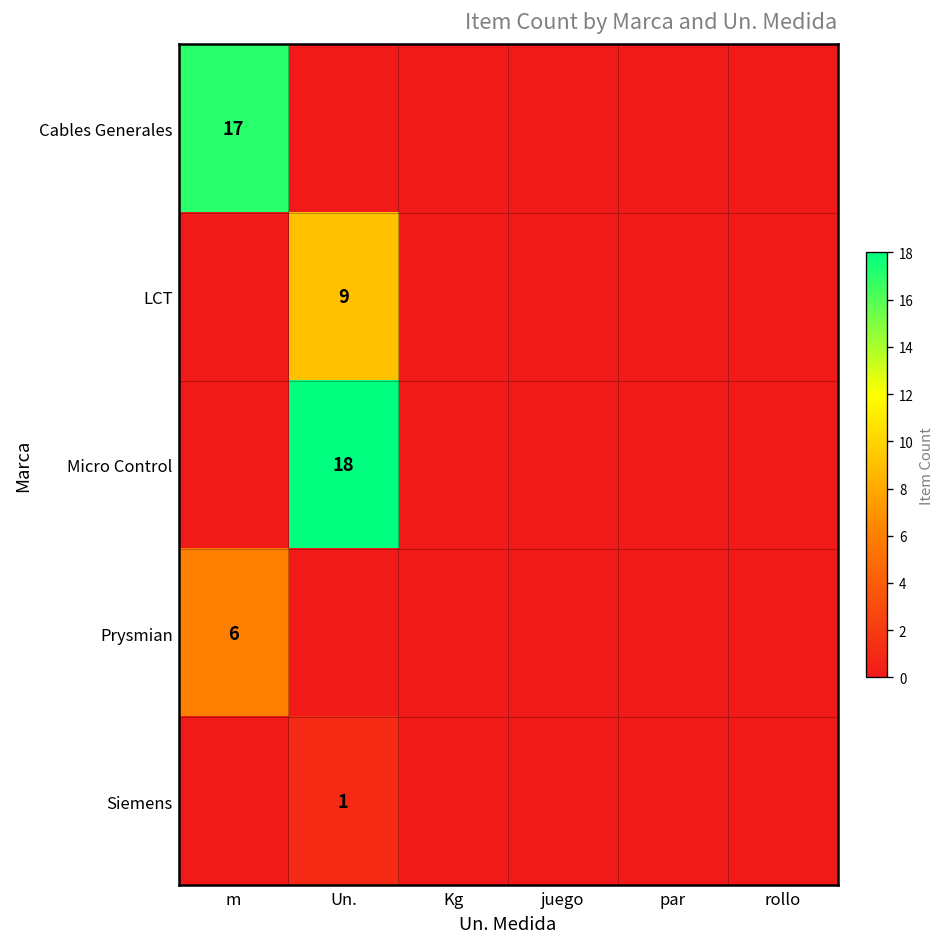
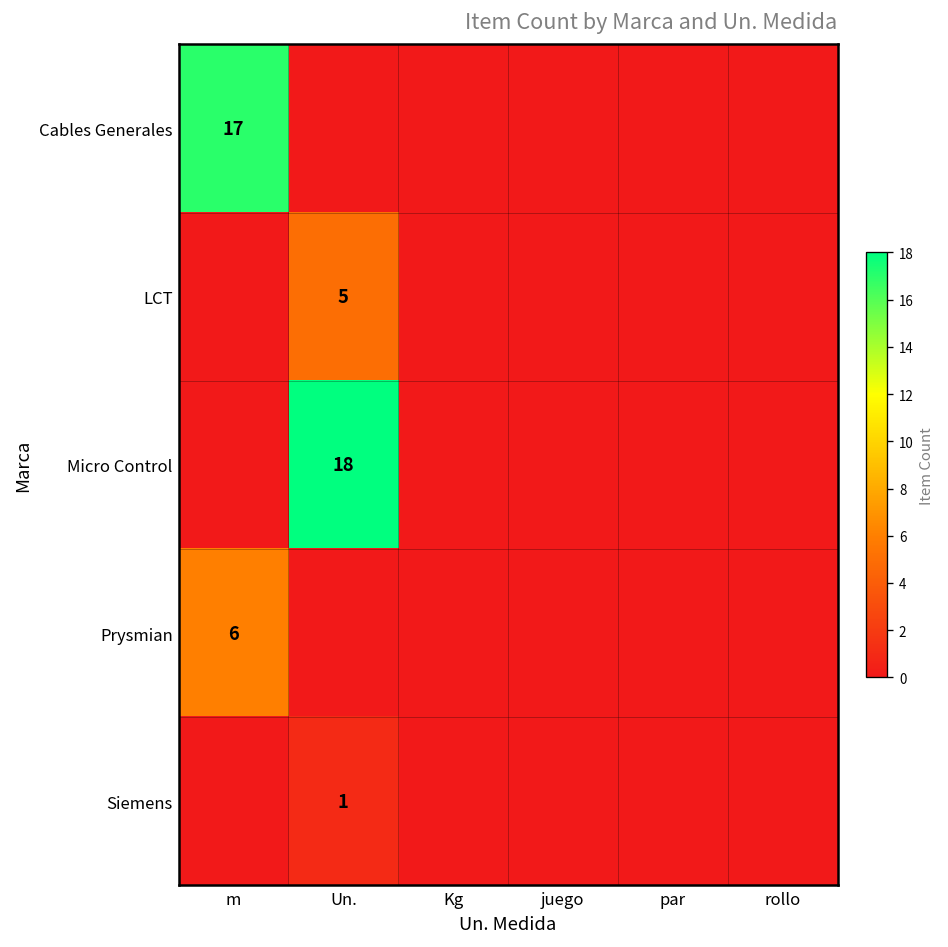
LCT, Un.: 9 -> 5
